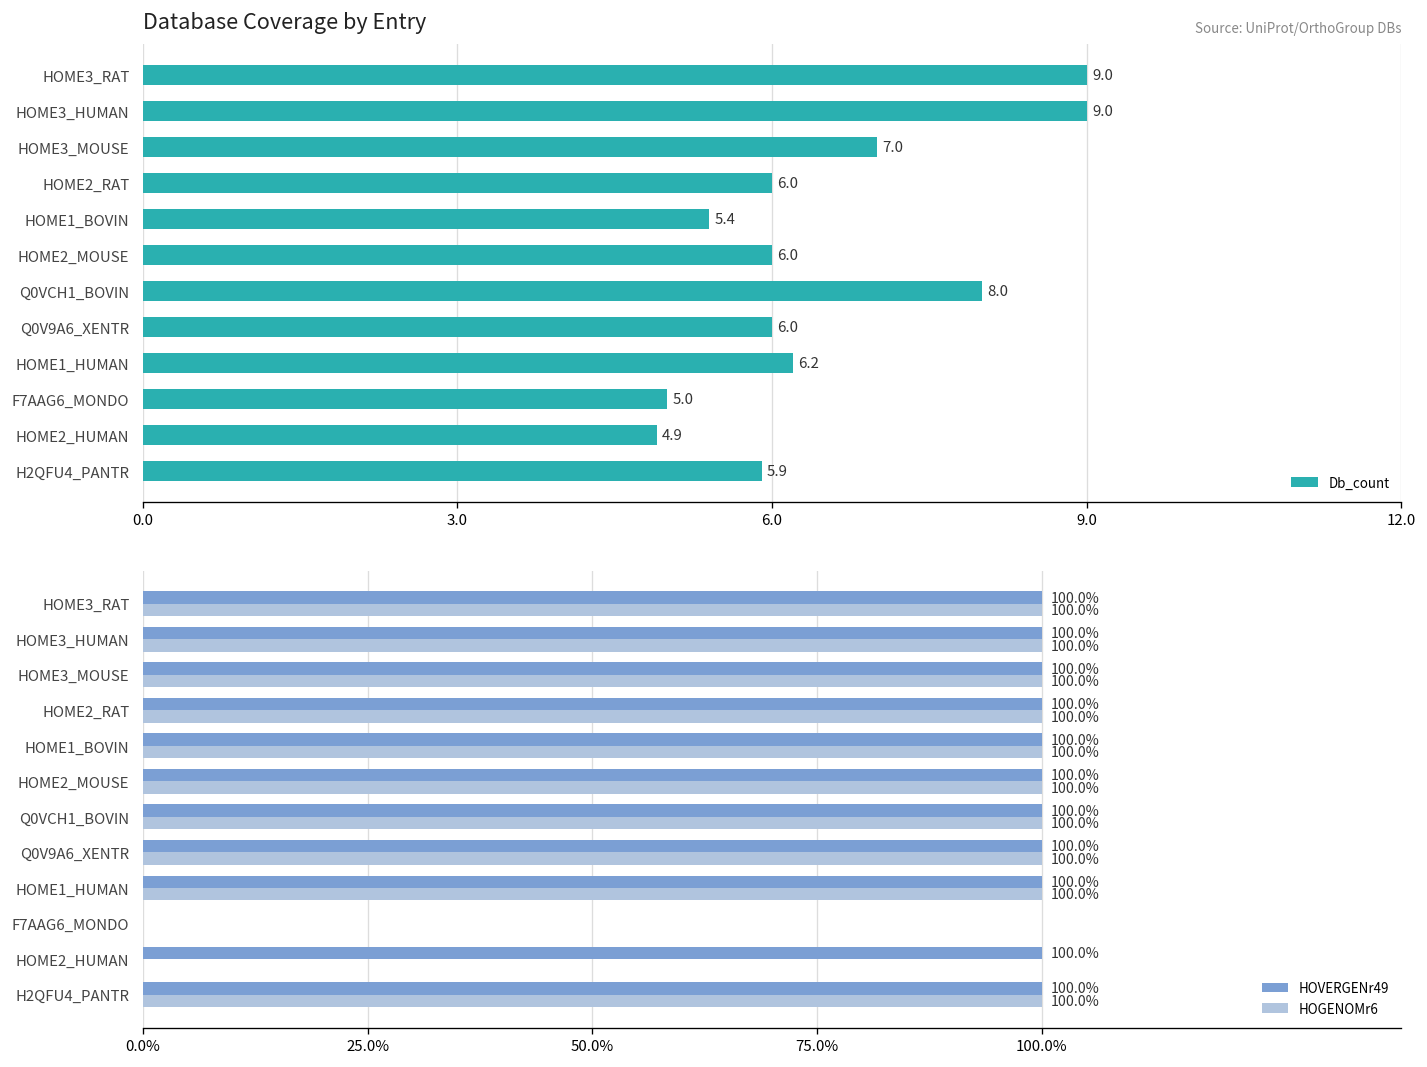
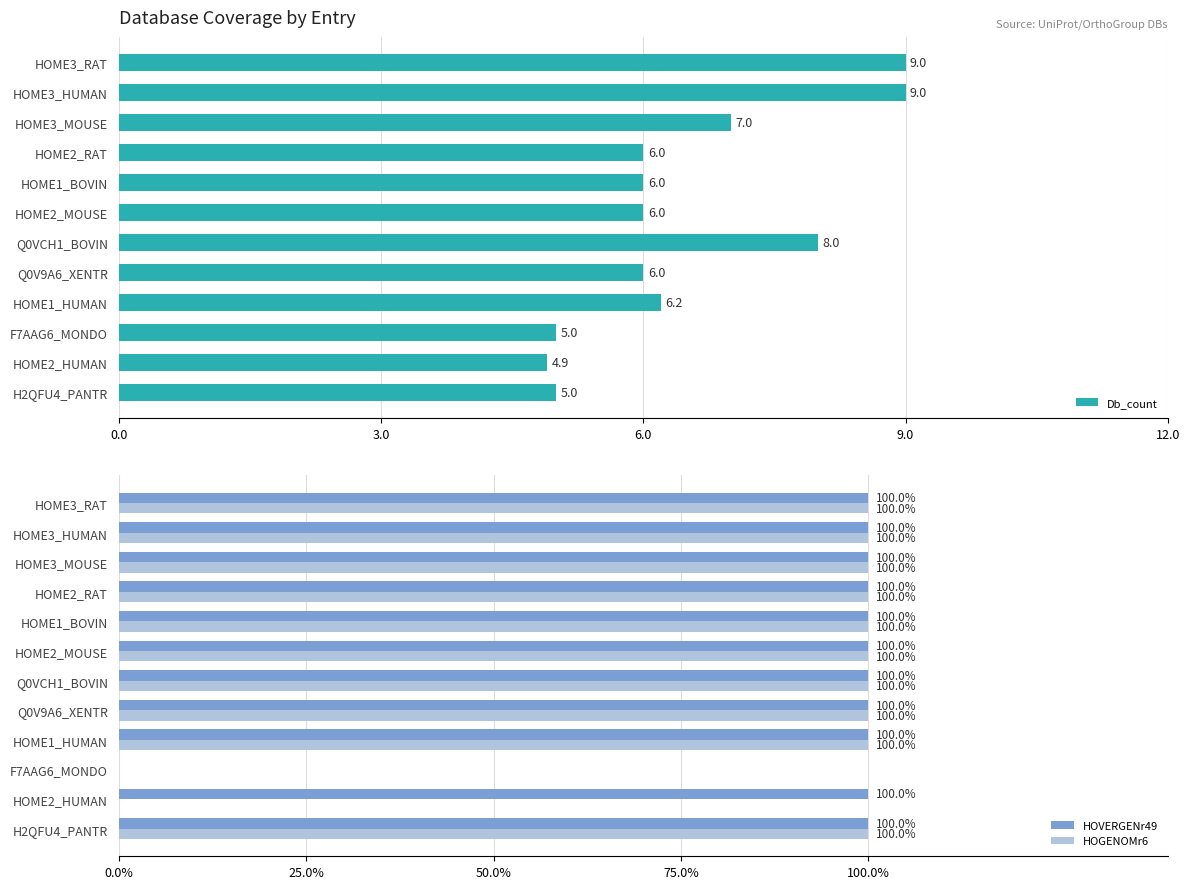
Database Coverage by Entry, HOME1_BOVIN: 5.4 -> 6.0
Database Coverage by Entry, H2QFU4_PANTR: 5.9 -> 5.0
